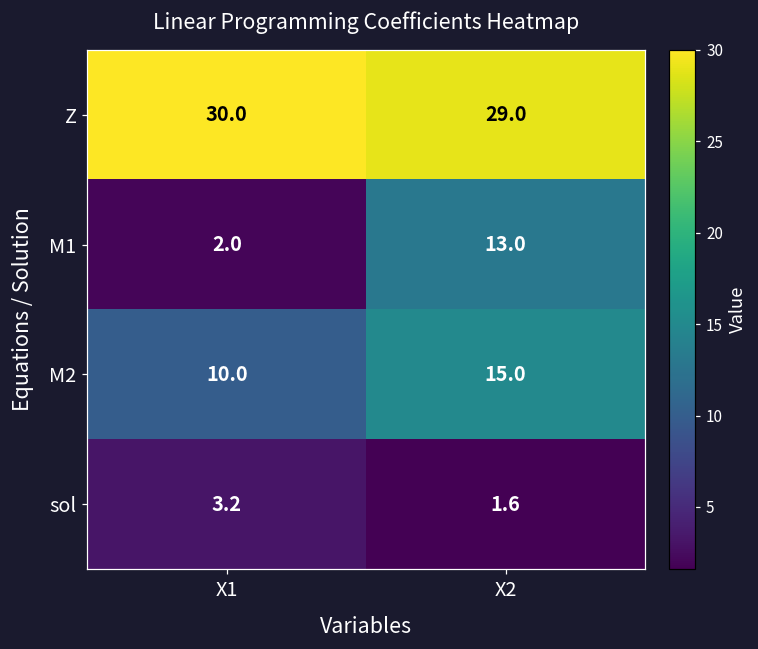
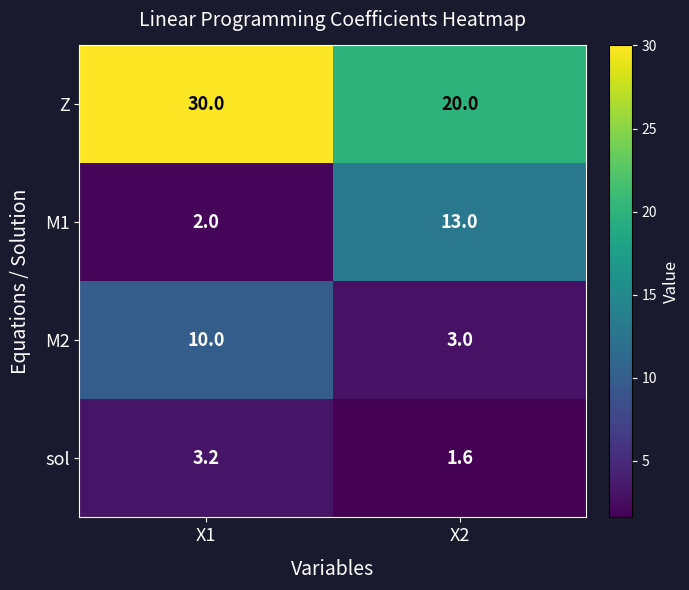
Z, X2: 29.0 -> 20.0
M2, X2: 15.0 -> 3.0
